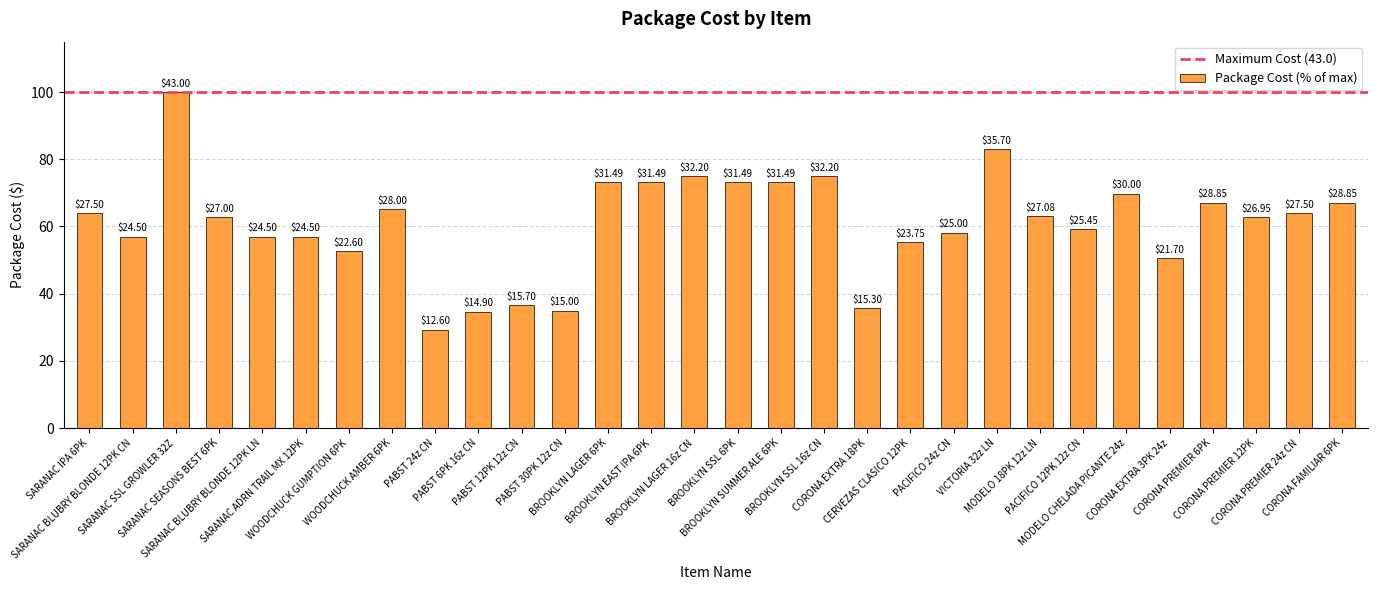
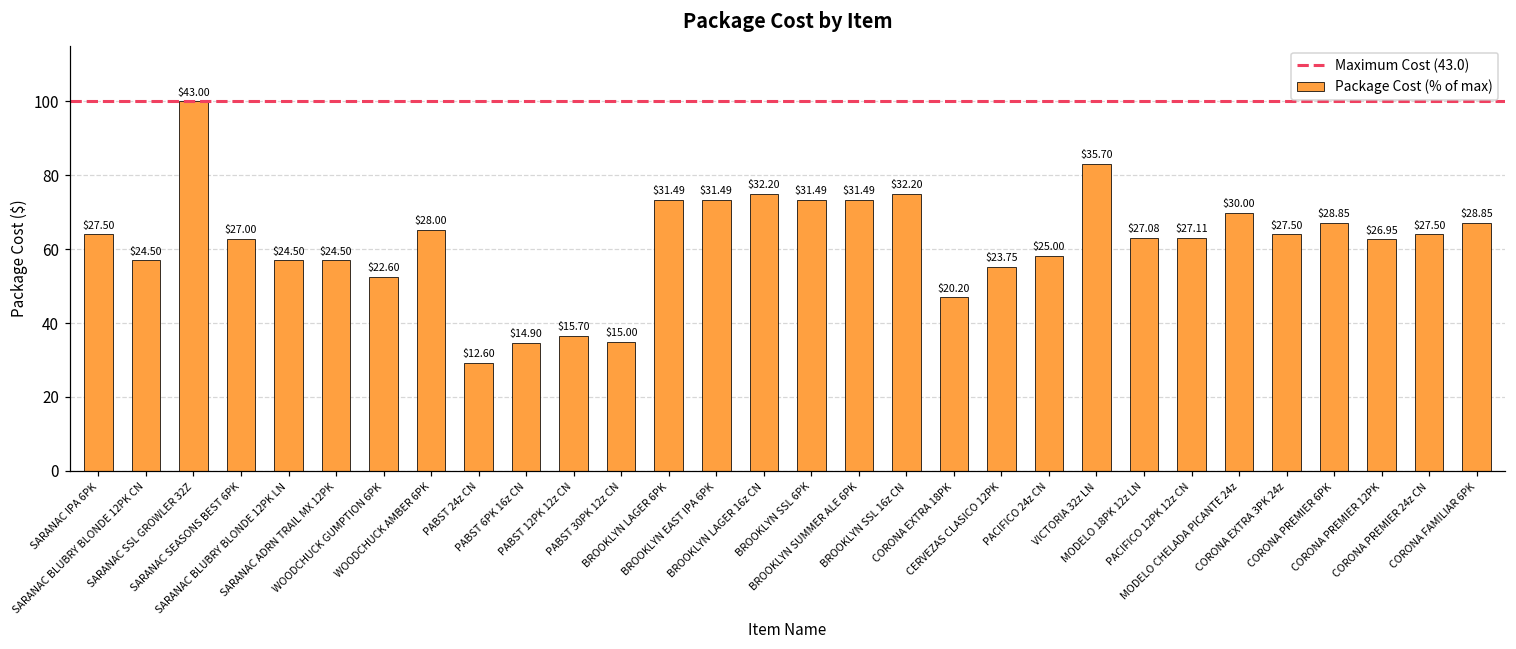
CORONA EXTRA 18PK: $15.30 -> $20.20
PACIFICO 12PK 12z CN: $25.45 -> $27.11
CORONA EXTRA 3PK 24z: $21.70 -> $27.50
